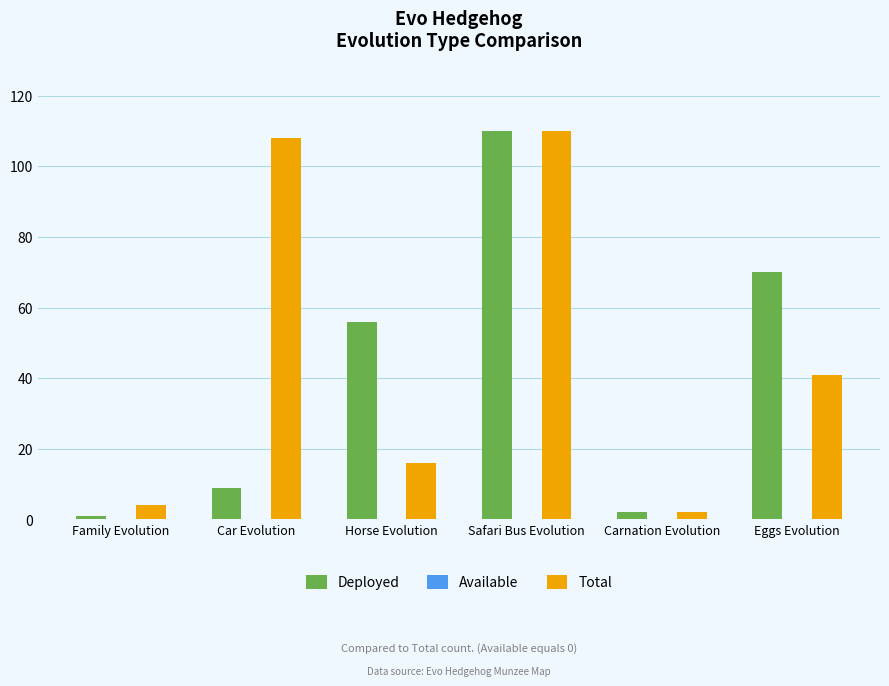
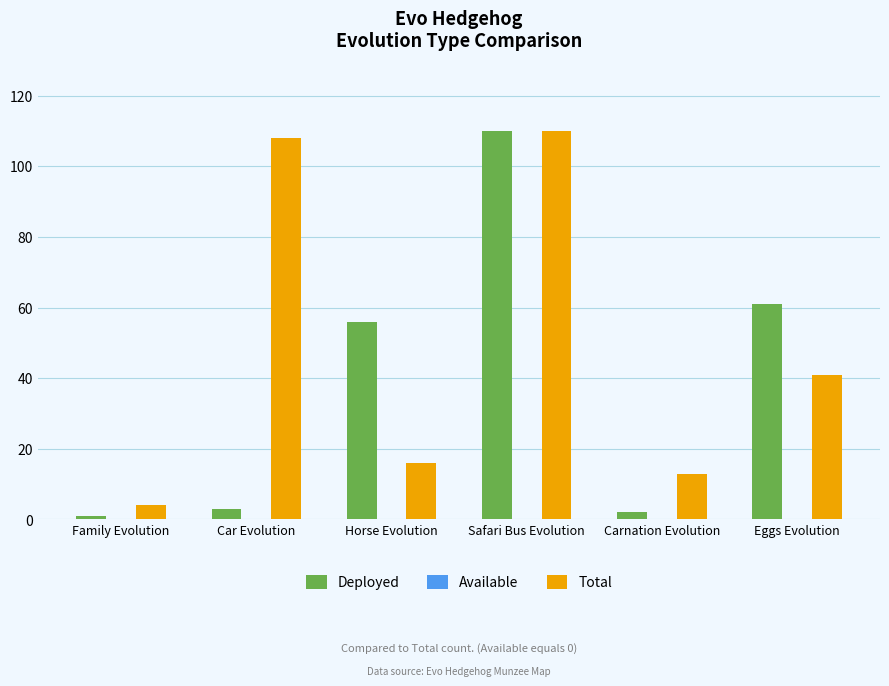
Deployed, Car Evolution: 9 -> 3
Total, Carnation Evolution: 2 -> 13
Deployed, Eggs Evolution: 70 -> 61
